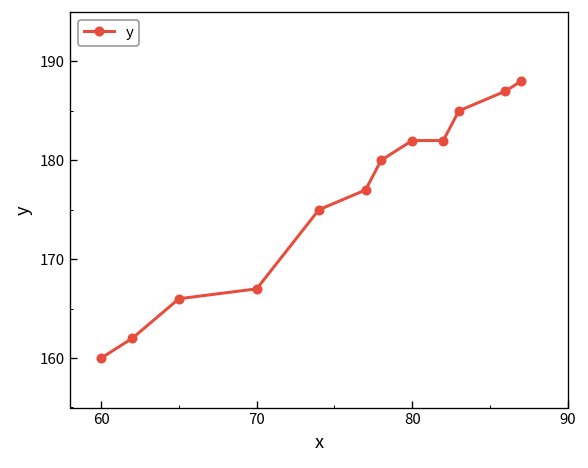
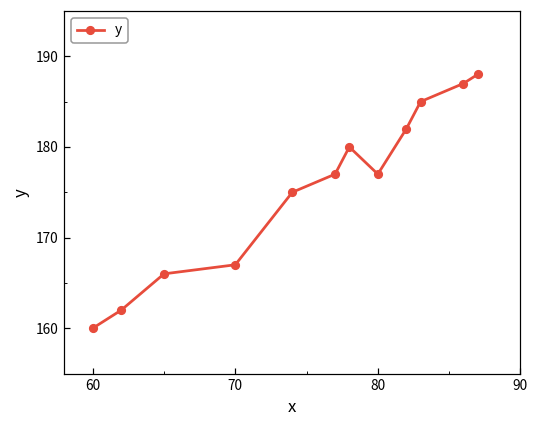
80: 182 -> 177
